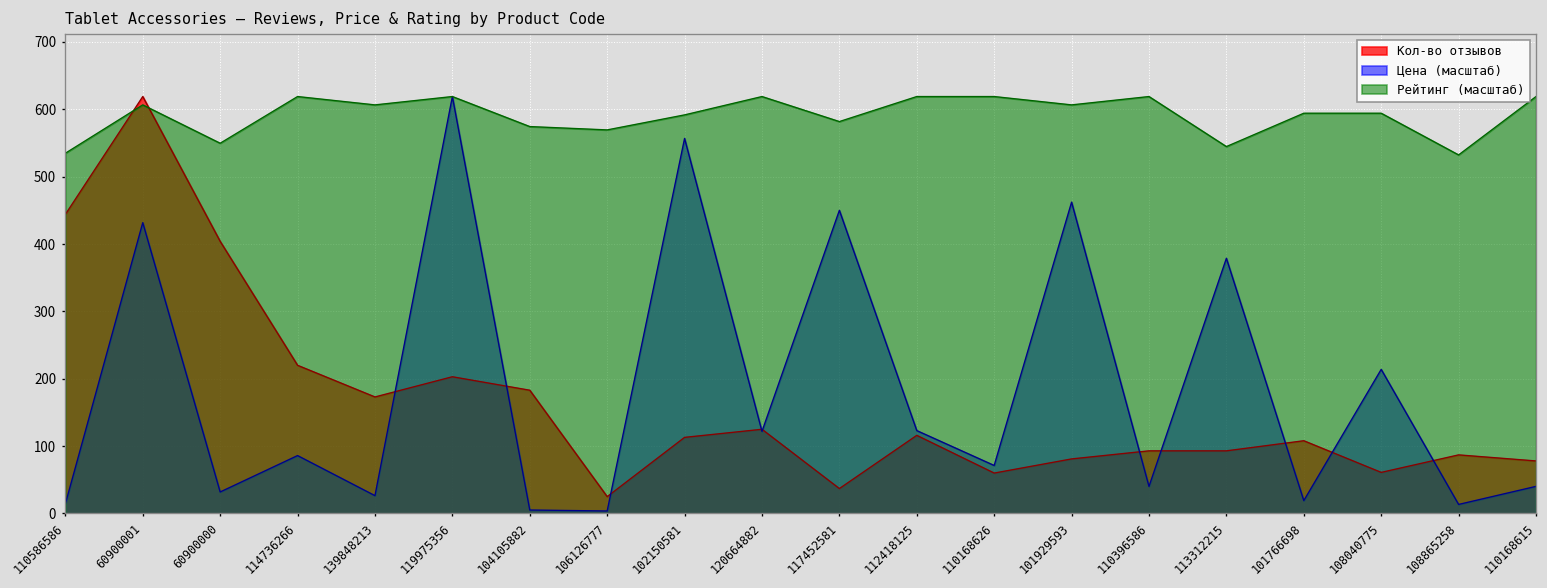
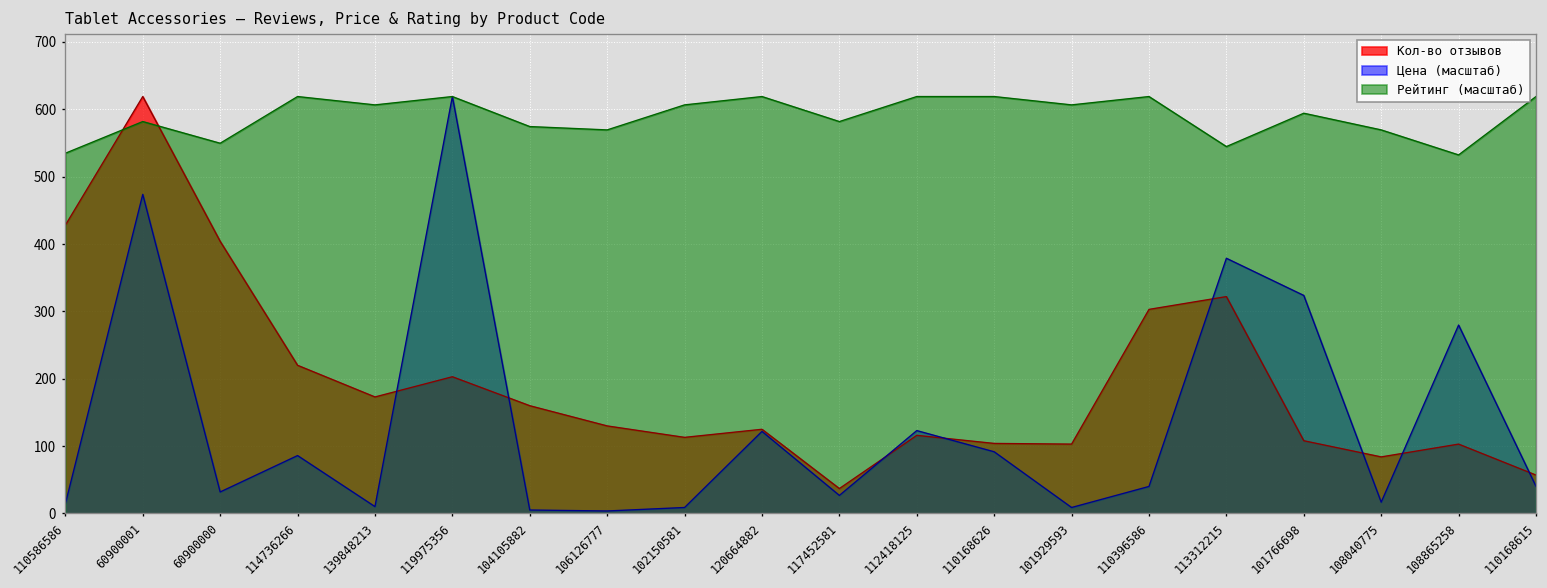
Кол-во отзывов, 110586586: 440 -> 430
Цена (масштаб), 60900001: 430 -> 470
Рейтинг (масштаб), 60900001: 610 -> 580
Цена (масштаб), 139848213: 30 -> 10
Кол-во отзывов, 104105882: 180 -> 160
Кол-во отзывов, 106126777: 30 -> 130
Цена (масштаб), 102150581: 560 -> 10
Рейтинг (масштаб), 102150581: 590 -> 610
Цена (масштаб), 117452581: 450 -> 30
Кол-во отзывов, 110168626: 60 -> 100
Цена (масштаб), 110168626: 70 -> 90
Кол-во отзывов, 101929593: 80 -> 100
Цена (масштаб), 101929593: 460 -> 10
Кол-во отзывов, 110396586: 90 -> 300
Кол-во отзывов, 113312215: 90 -> 320
Цена (масштаб), 101766698: 20 -> 320
Кол-во отзывов, 108040775: 60 -> 80
Цена (масштаб), 108040775: 210 -> 20
Рейтинг (масштаб), 108040775: 590 -> 570
Кол-во отзывов, 108865258: 90 -> 100
Цена (масштаб), 108865258: 10 -> 280
Кол-во отзывов, 110168615: 80 -> 60
